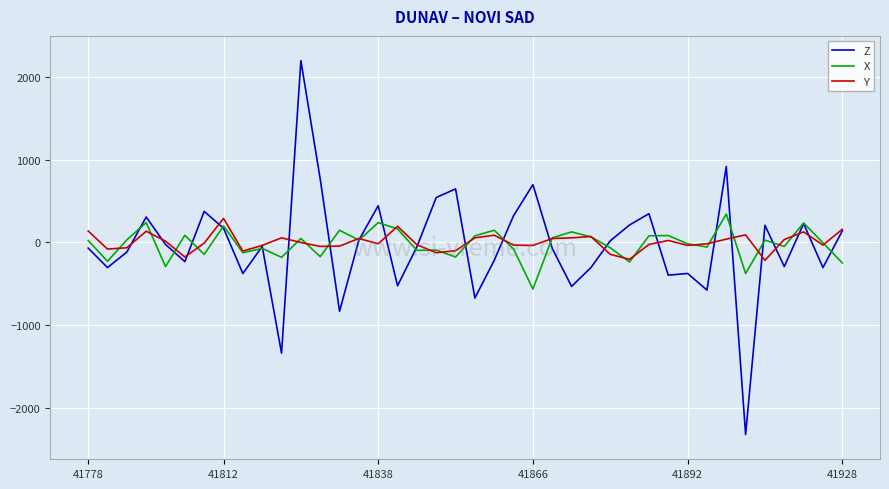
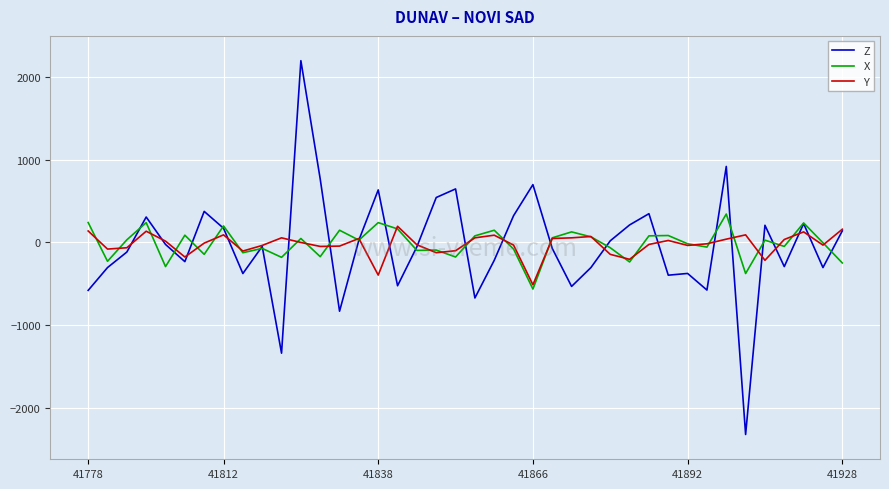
Z, 41778: -100 -> -600
X, 41778: 0 -> 200
Y, 41812: 300 -> 100
Z, 41838: 400 -> 600
Y, 41838: 0 -> -400
Y, 41866: 0 -> -500
